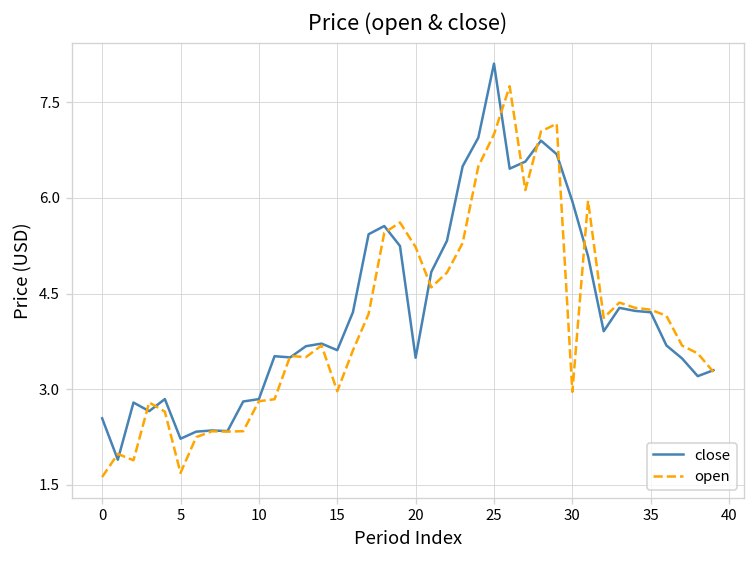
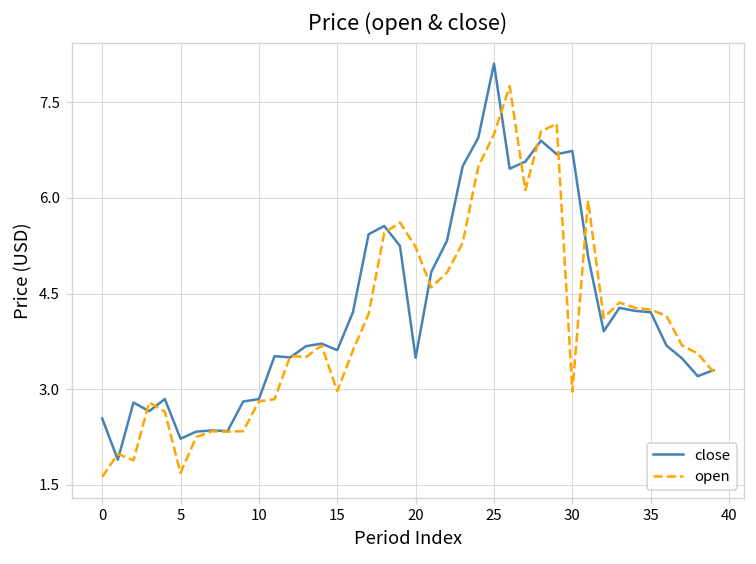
close, 30: 5.9 -> 6.7
